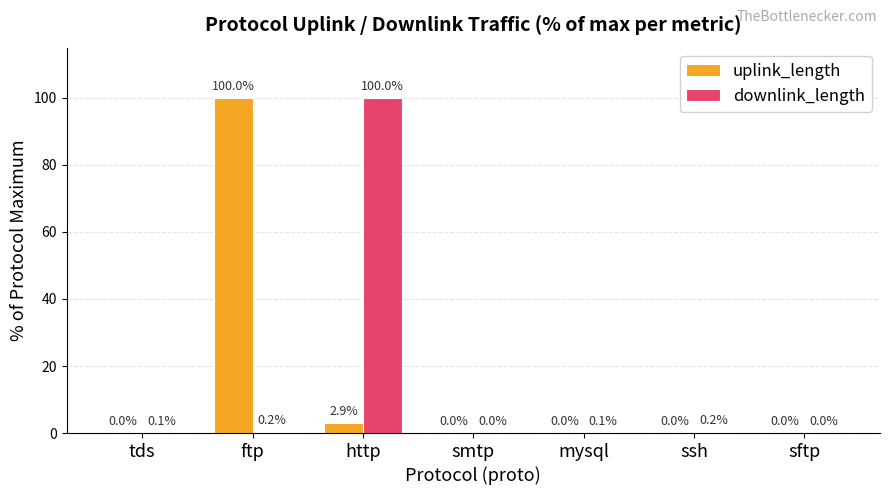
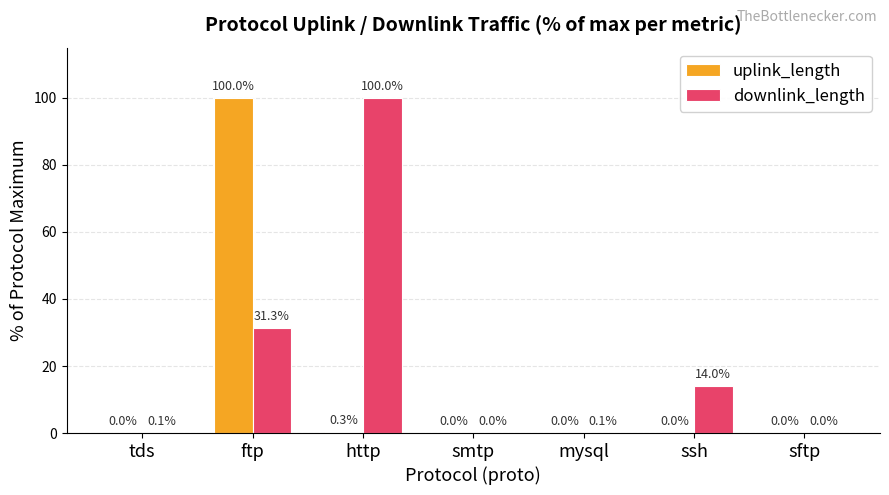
downlink_length, ftp: 0.2% -> 31.3%
uplink_length, http: 2.9% -> 0.3%
downlink_length, ssh: 0.2% -> 14.0%
